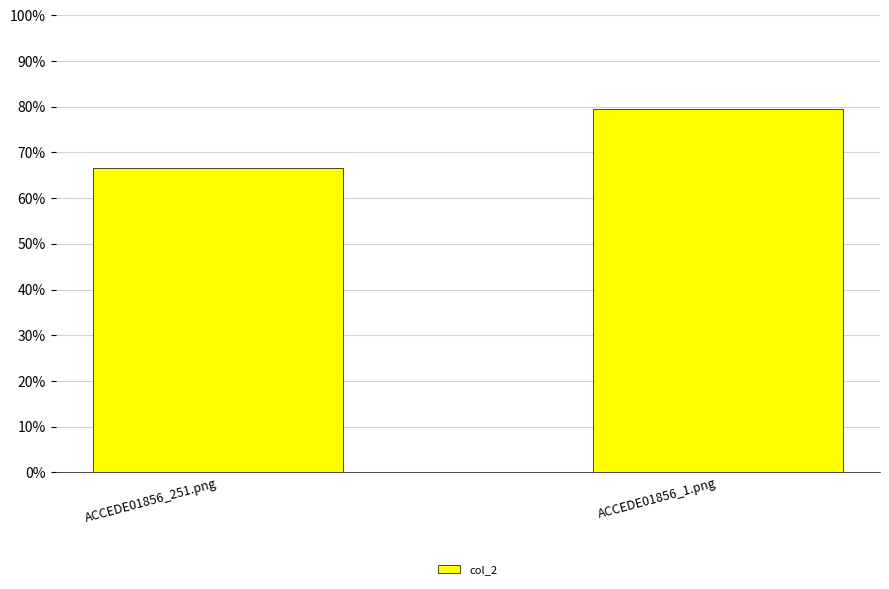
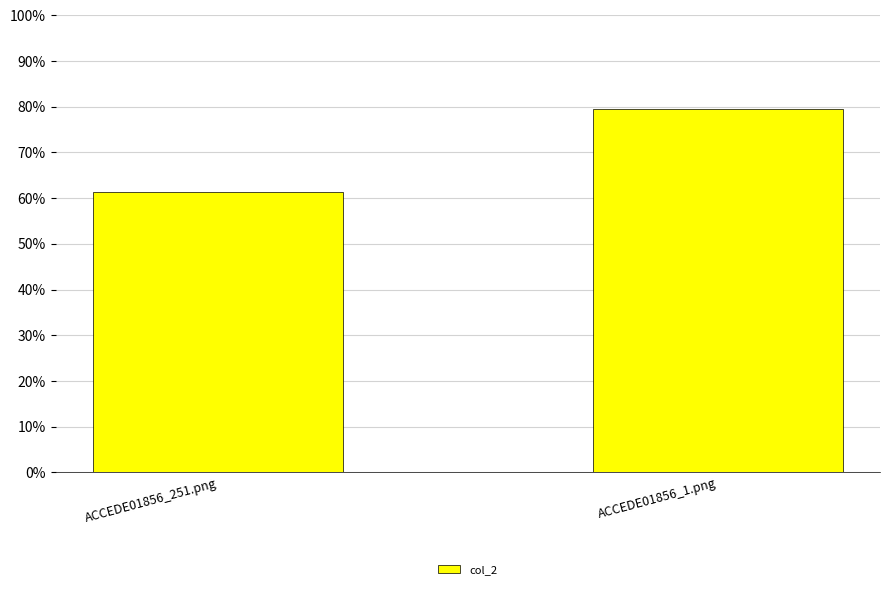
ACCEDE01856_251.png: 67% -> 61%
